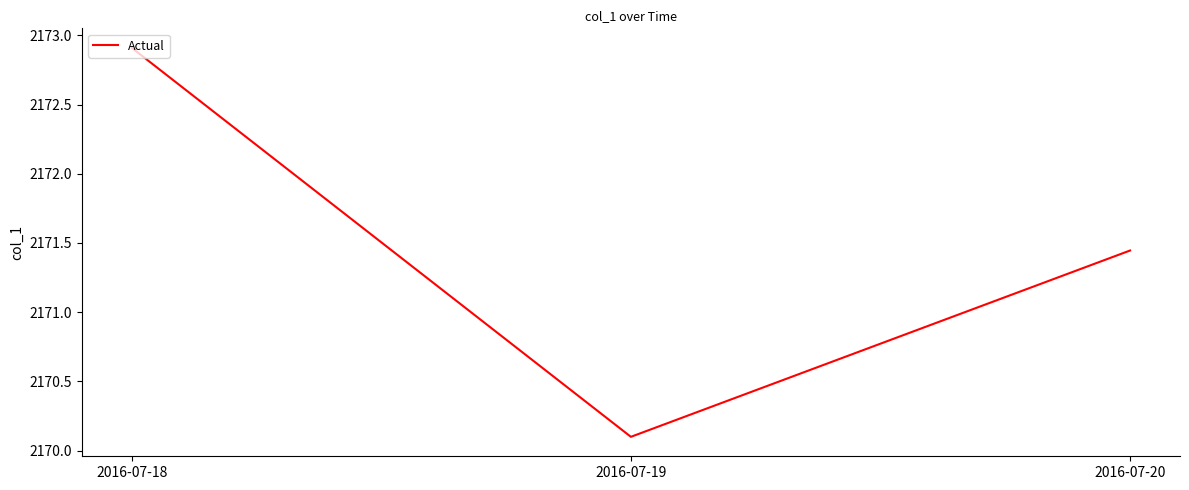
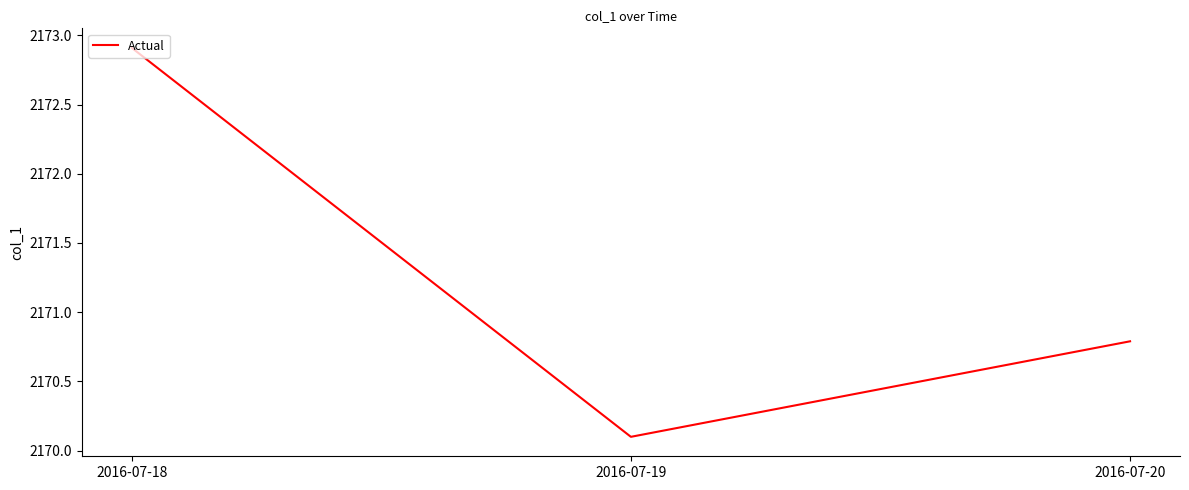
2016-07-20: 2171.45 -> 2170.79
